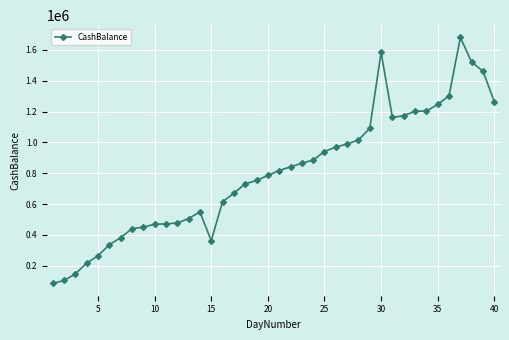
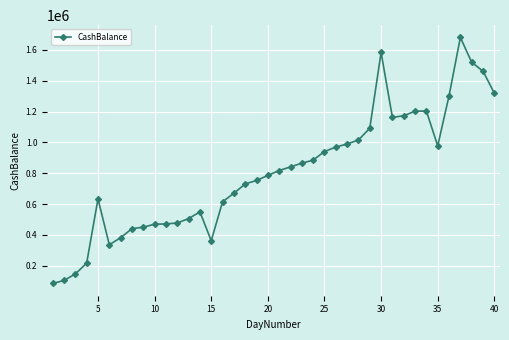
5: 260000 -> 630000
35: 1250000 -> 980000
40: 1260000 -> 1320000
